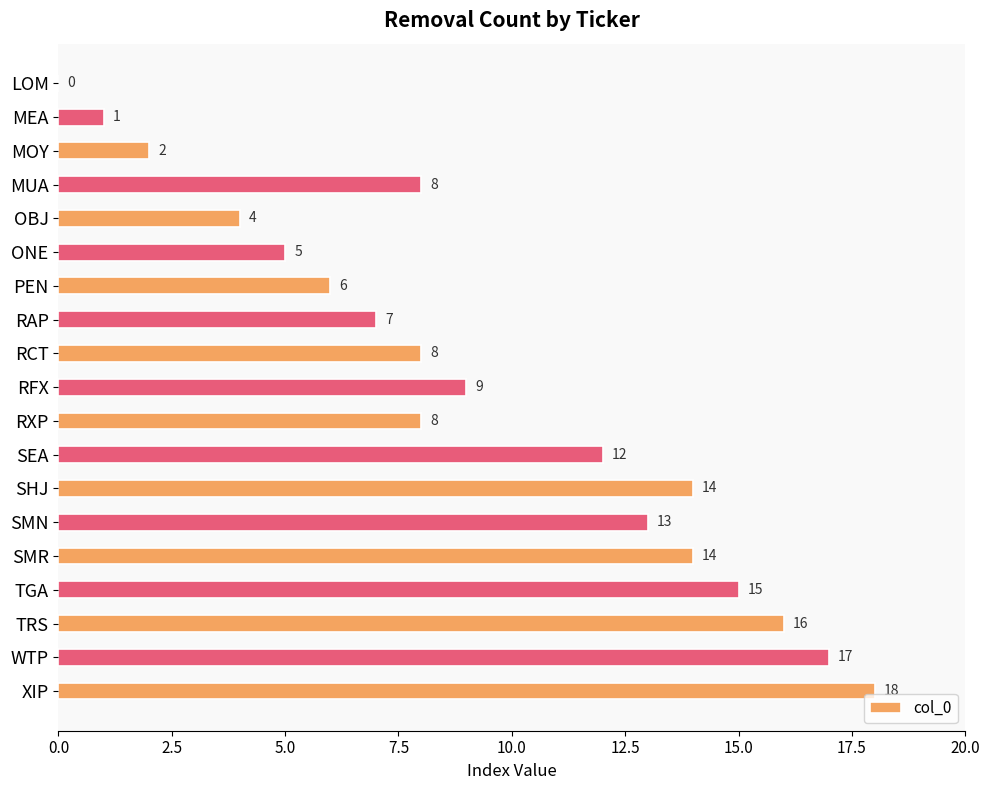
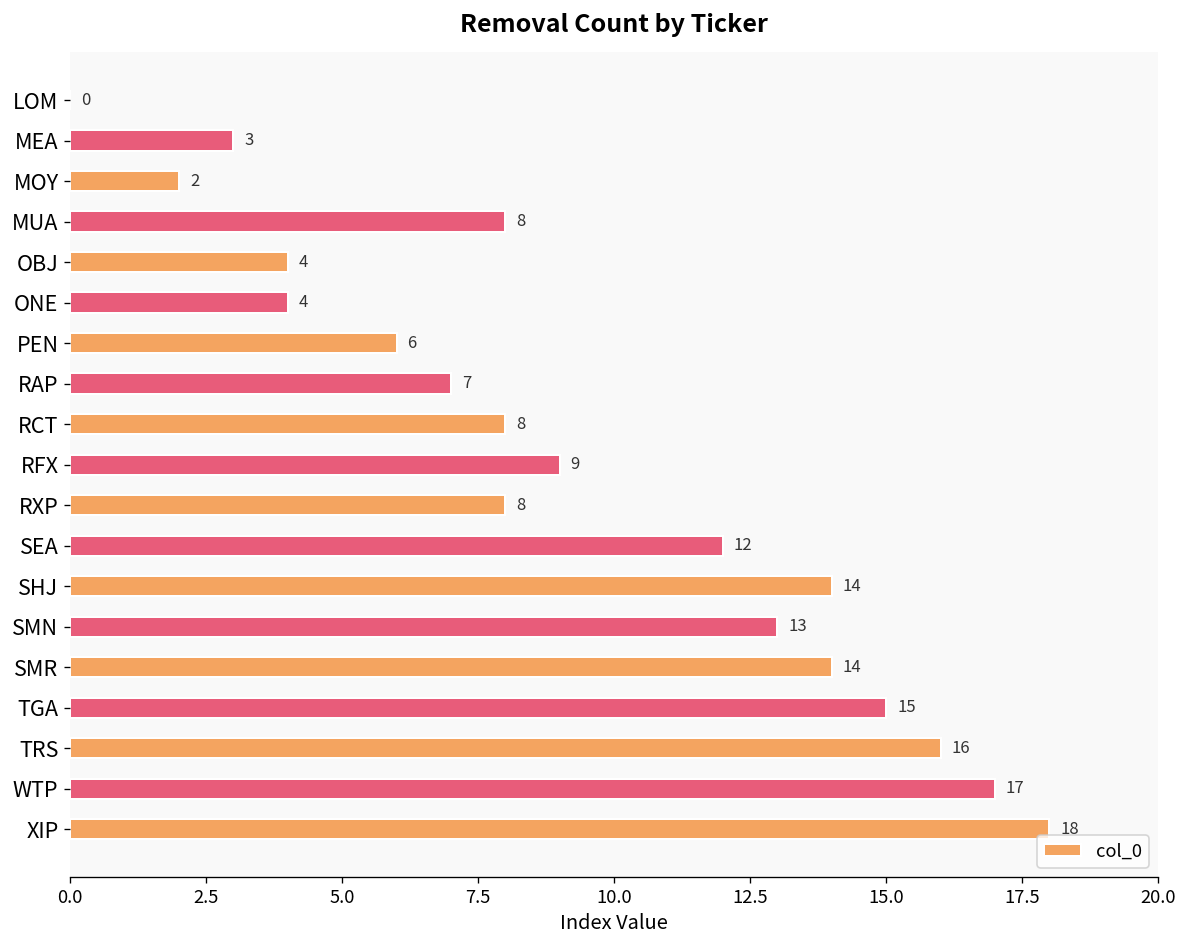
MEA: 1 -> 3
ONE: 5 -> 4
